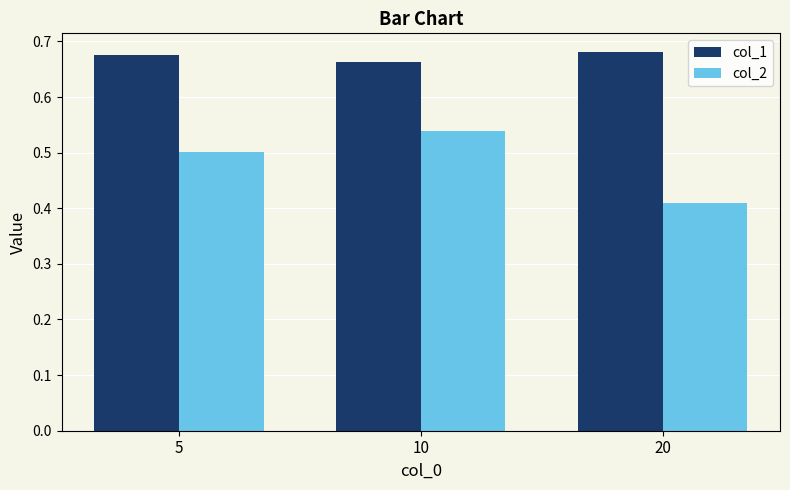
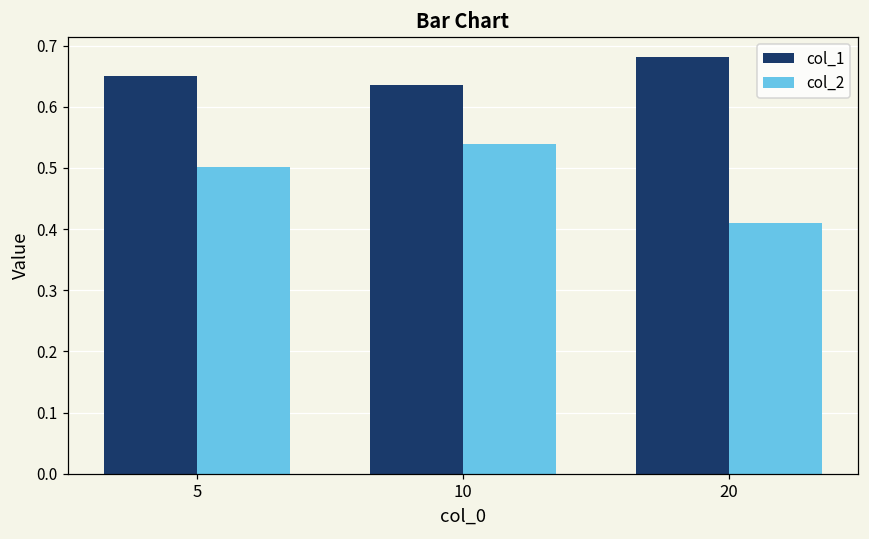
col_1, 5: 0.68 -> 0.65
col_1, 10: 0.66 -> 0.64
